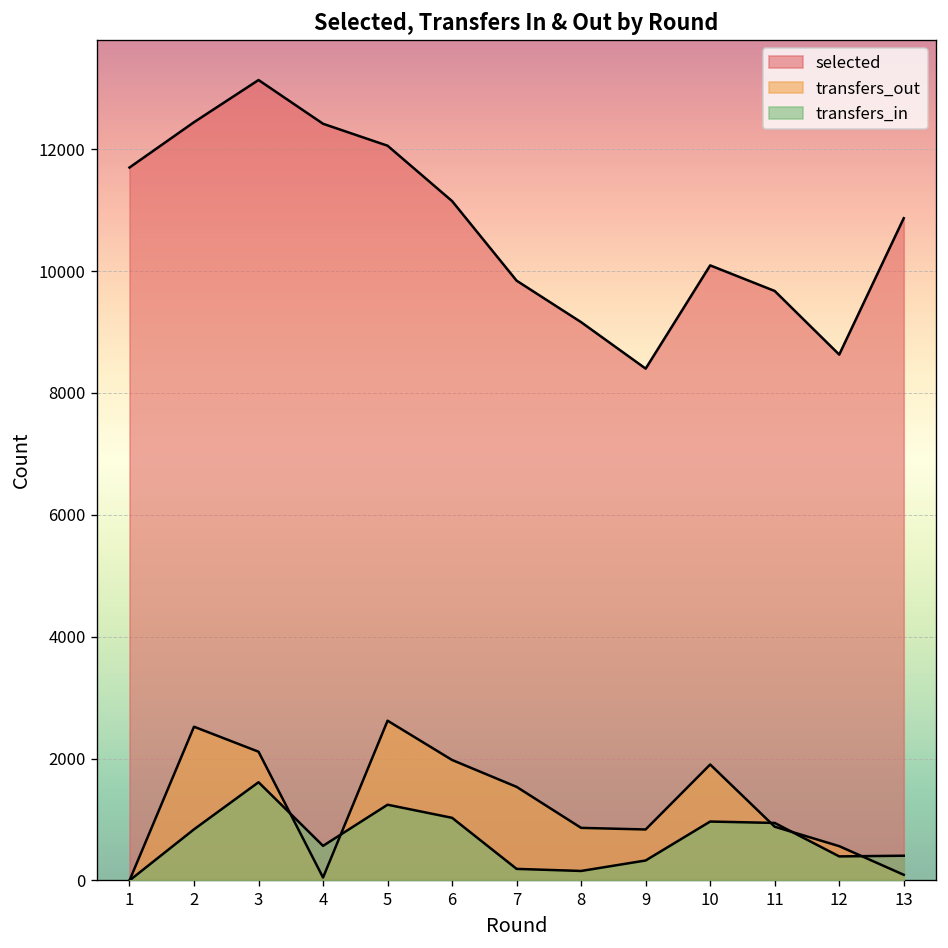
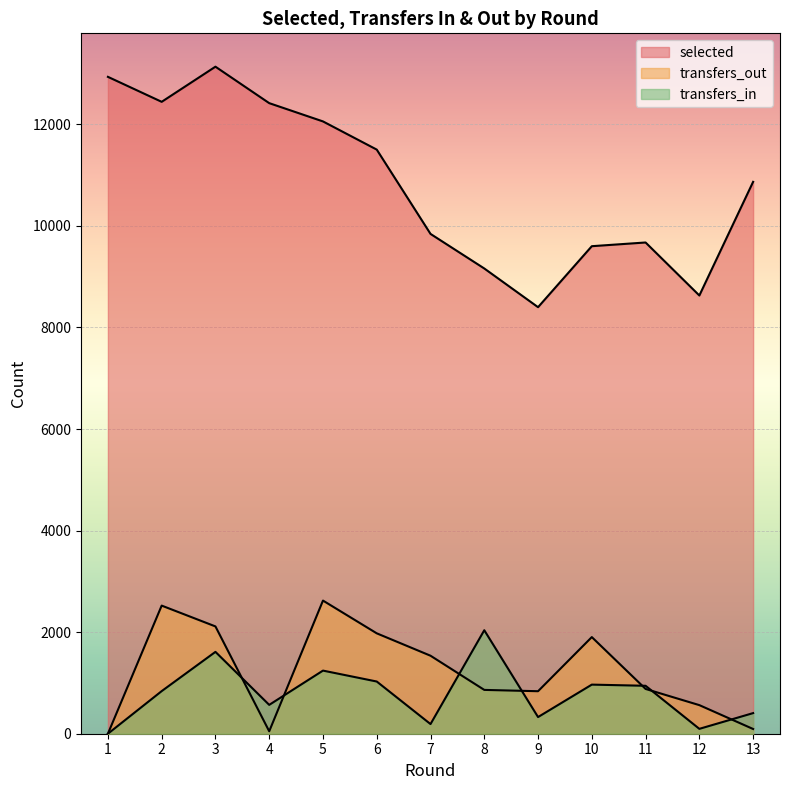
selected, 1: 11700 -> 12900
selected, 6: 11100 -> 11500
transfers_in, 8: 200 -> 2000
selected, 10: 10100 -> 9600
transfers_in, 12: 400 -> 100
